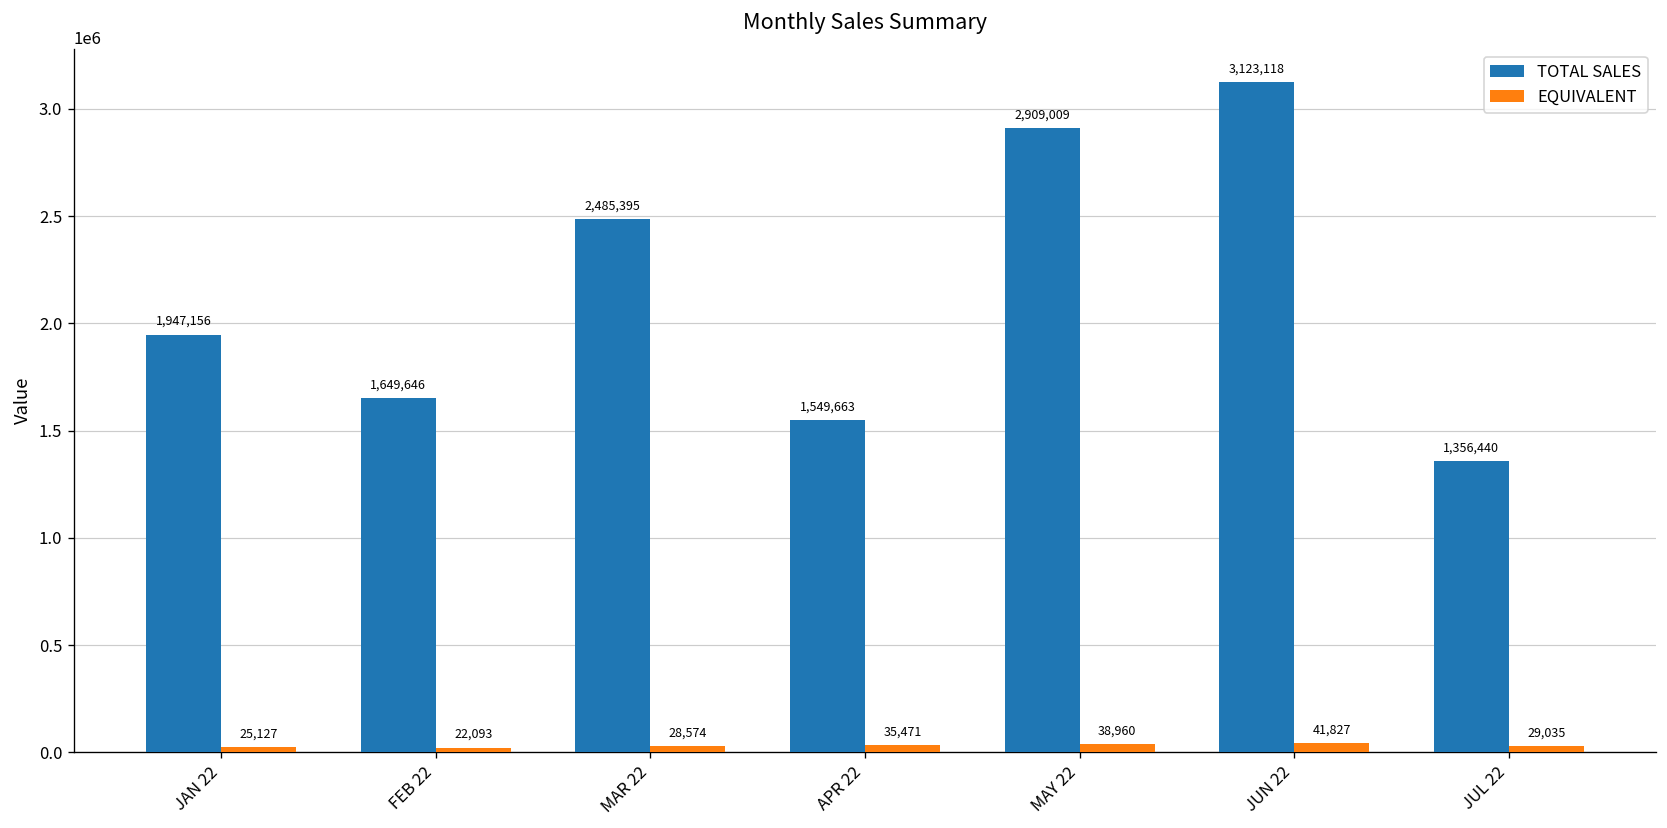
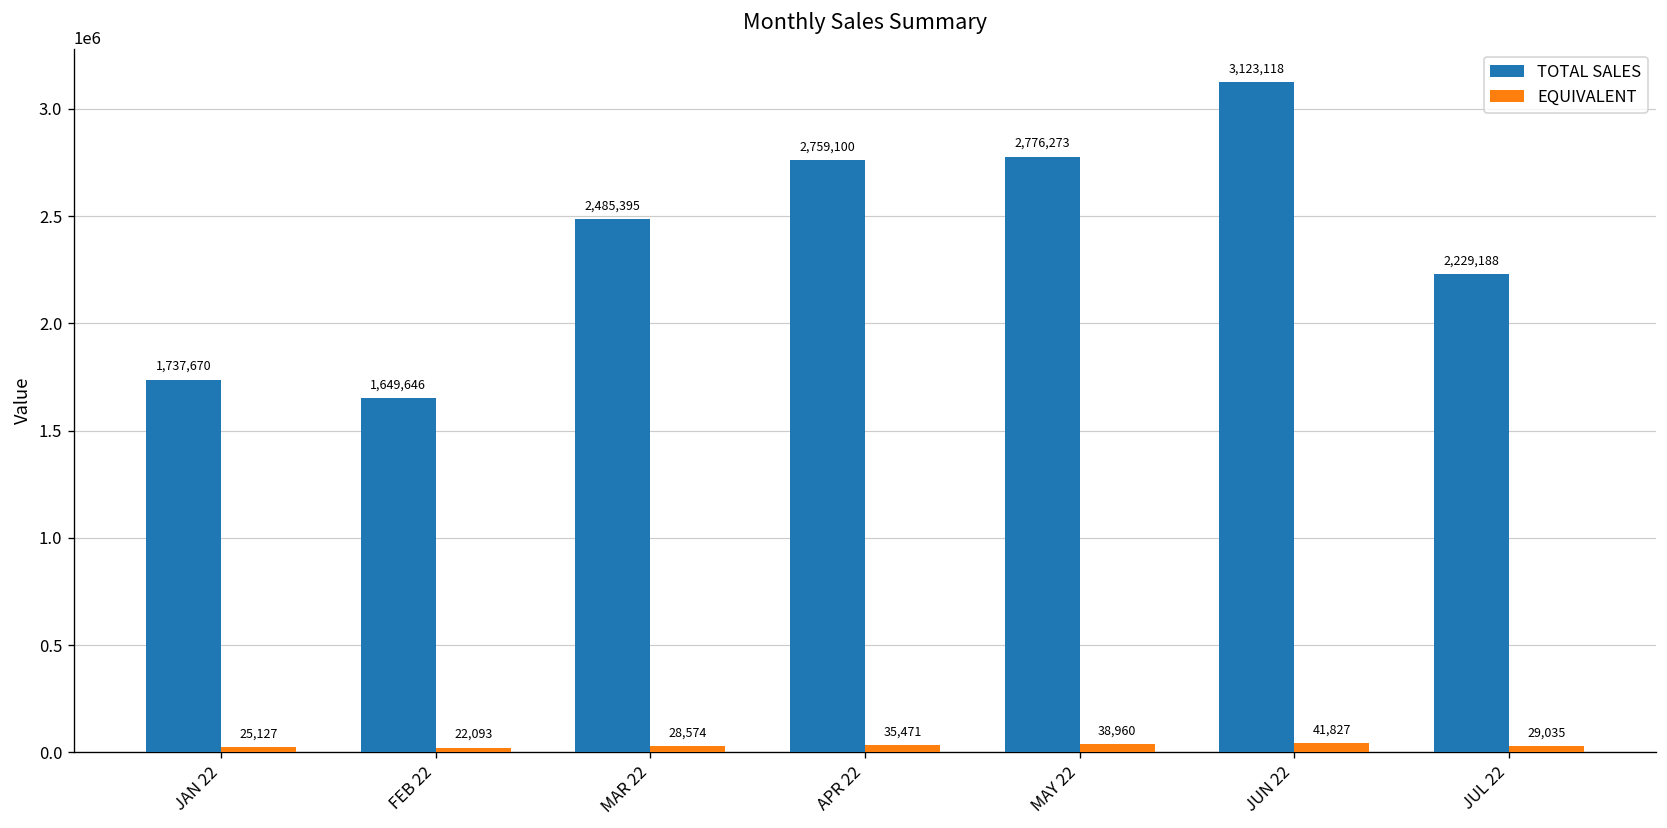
TOTAL SALES, JAN 22: 1,947,156 -> 1,737,670
TOTAL SALES, APR 22: 1,549,663 -> 2,759,100
TOTAL SALES, MAY 22: 2,909,009 -> 2,776,273
TOTAL SALES, JUL 22: 1,356,440 -> 2,229,188
